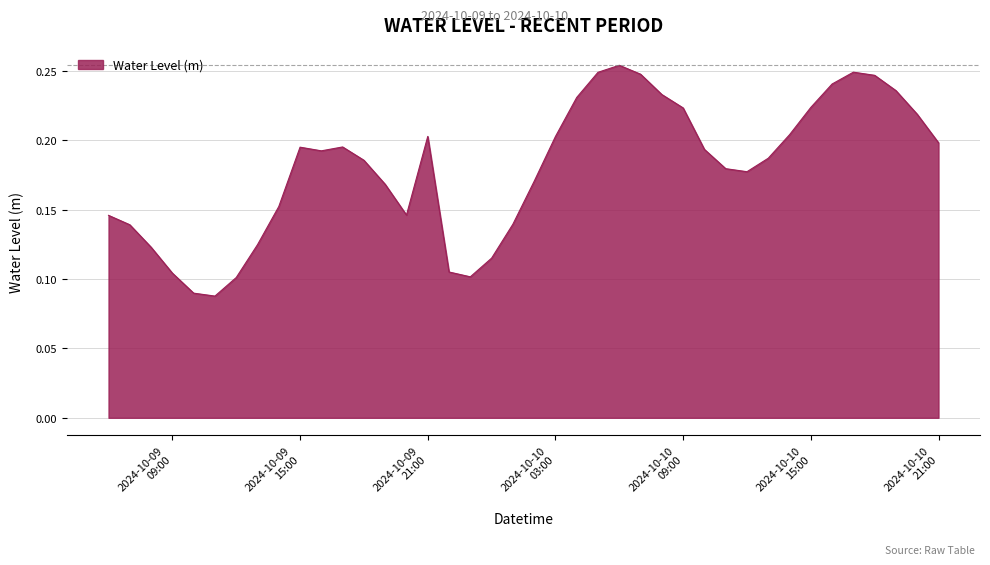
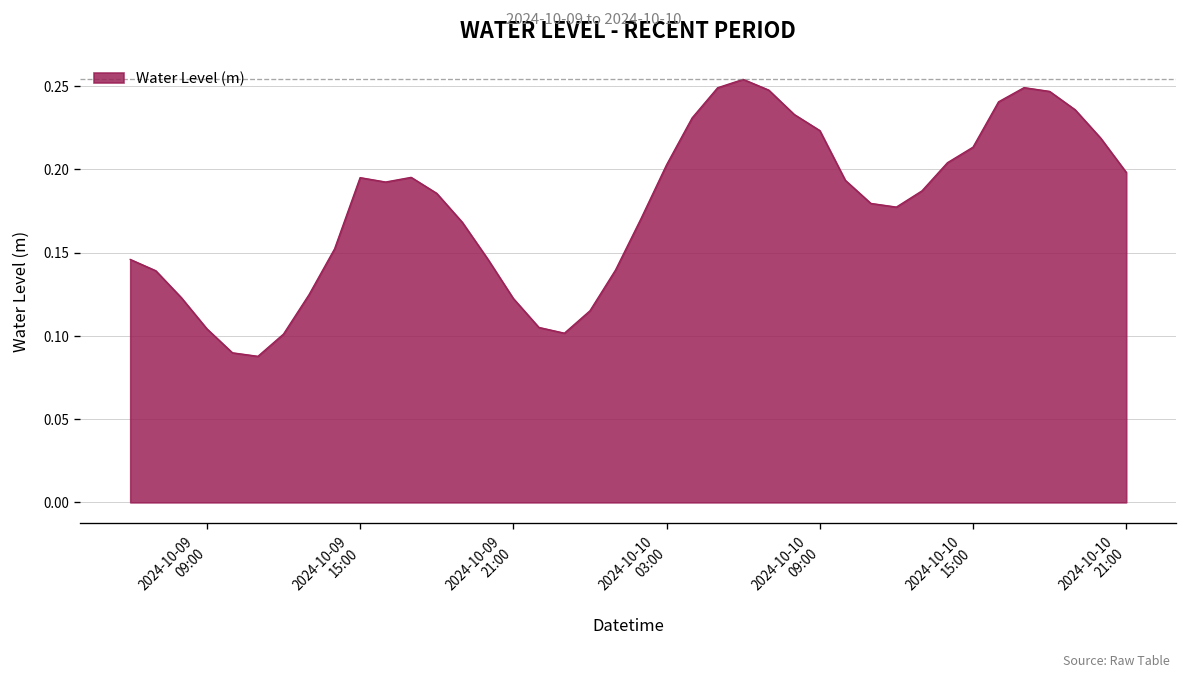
2024-10-09 21:00: 0.203 -> 0.123
2024-10-10 15:00: 0.224 -> 0.213
